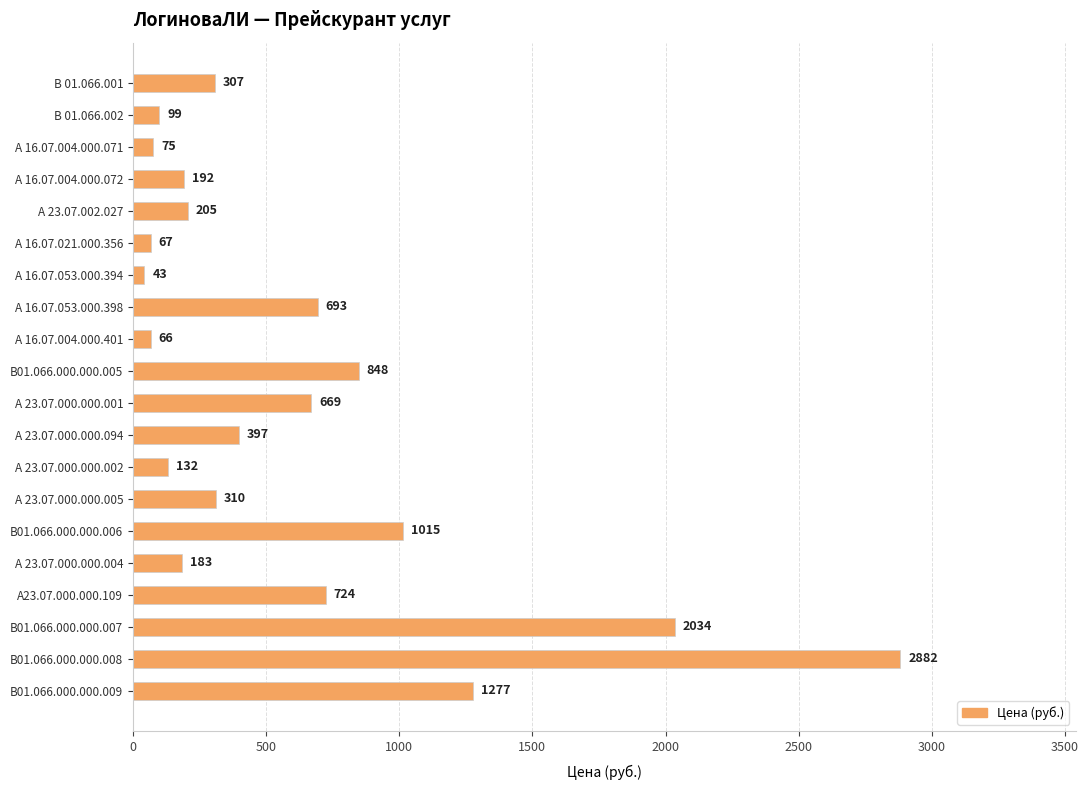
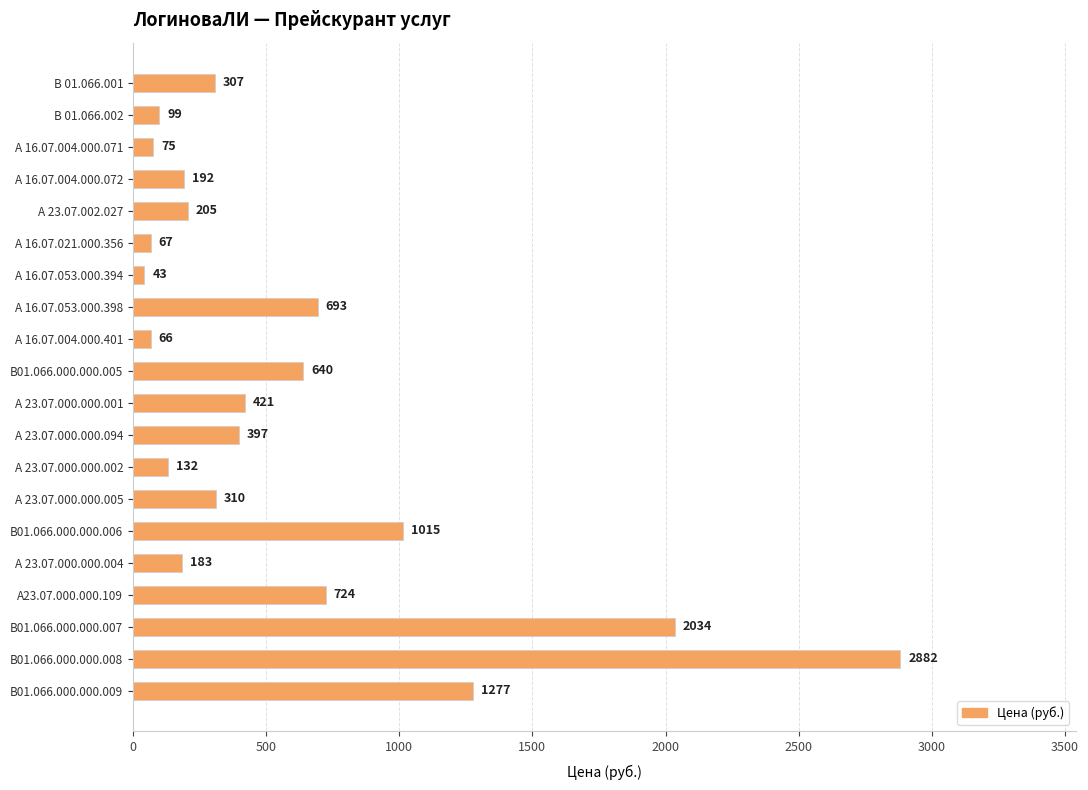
В01.066.000.000.005: 848 -> 640
А 23.07.000.000.001: 669 -> 421
